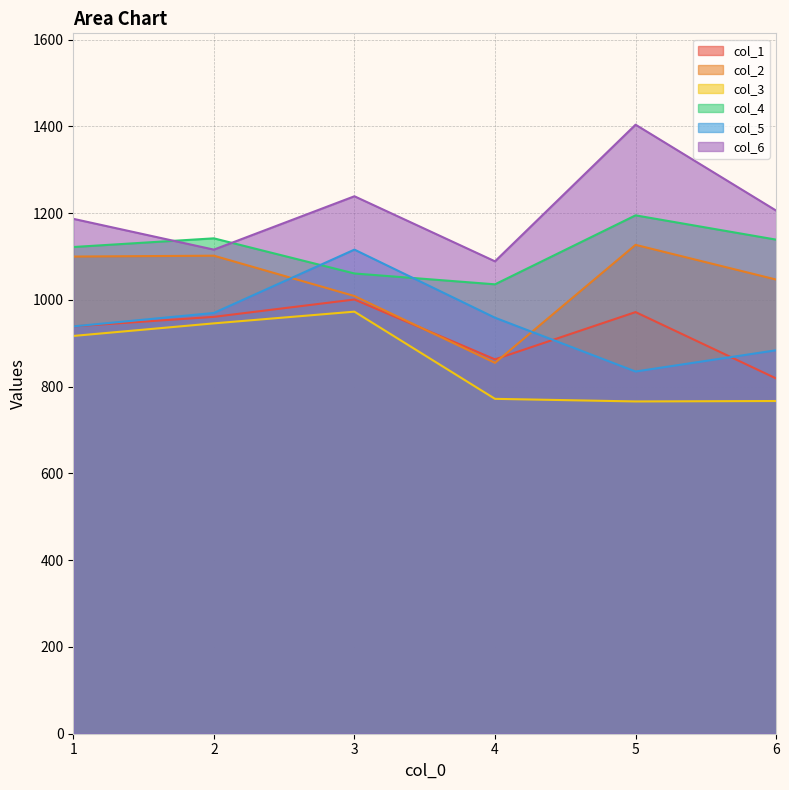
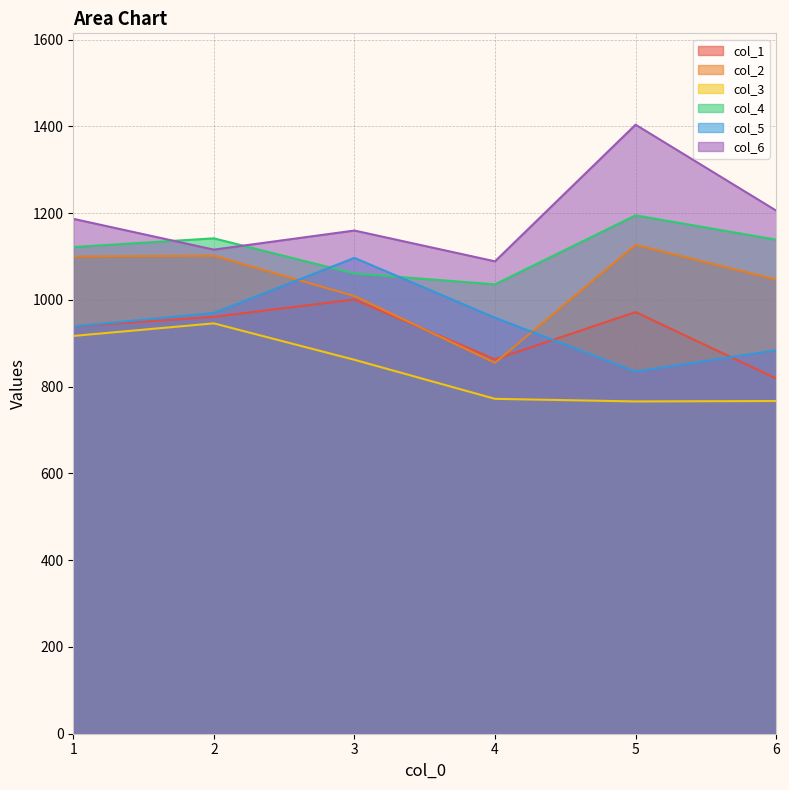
col_3, 3: 970 -> 860
col_5, 3: 1120 -> 1100
col_6, 3: 1240 -> 1160
